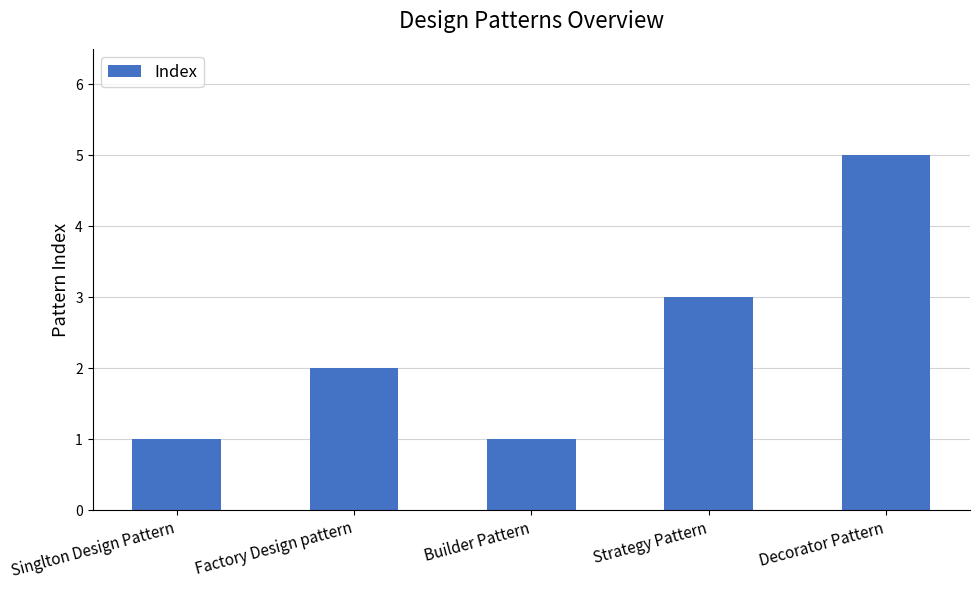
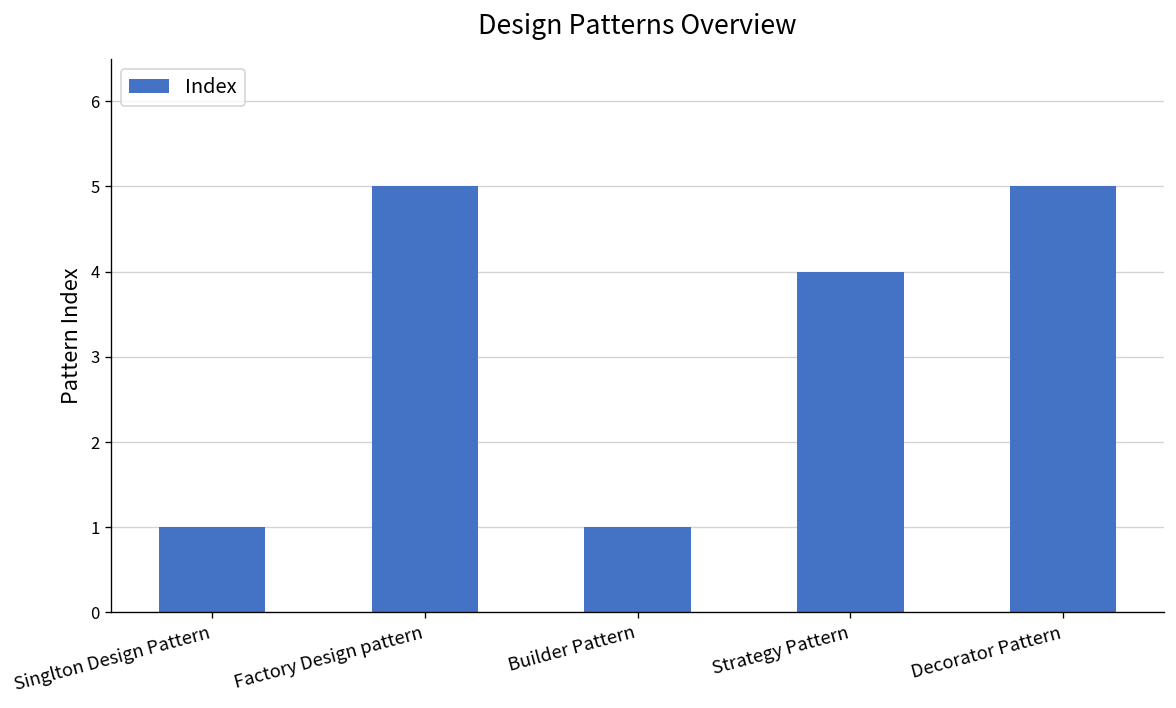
Factory Design pattern: 2 -> 5
Strategy Pattern: 3 -> 4
